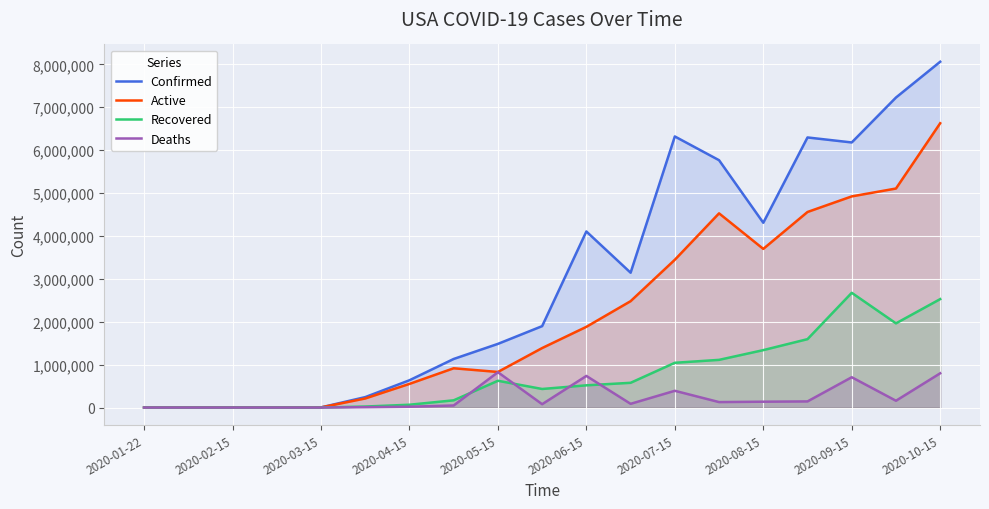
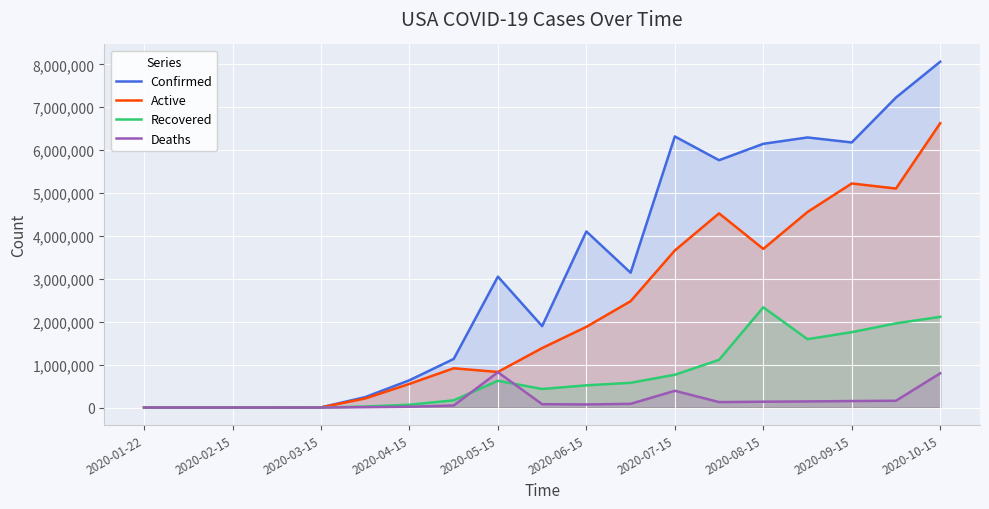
Confirmed, 2020-05-15: 1,500,000 -> 3,100,000
Deaths, 2020-06-15: 700,000 -> 100,000
Active, 2020-07-15: 3,400,000 -> 3,700,000
Recovered, 2020-07-15: 1,000,000 -> 800,000
Confirmed, 2020-08-15: 4,300,000 -> 6,100,000
Recovered, 2020-08-15: 1,300,000 -> 2,300,000
Active, 2020-09-15: 4,900,000 -> 5,200,000
Recovered, 2020-09-15: 2,700,000 -> 1,800,000
Deaths, 2020-09-15: 700,000 -> 200,000
Recovered, 2020-10-15: 2,500,000 -> 2,100,000
